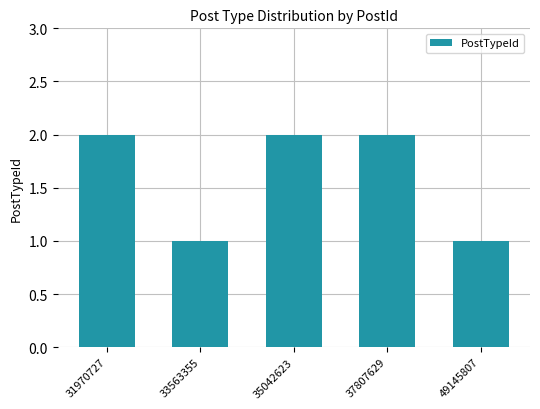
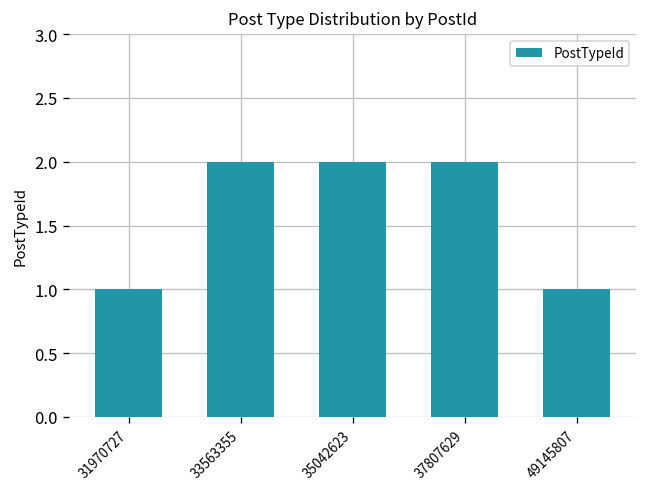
31970727: 2 -> 1
33563355: 1 -> 2
